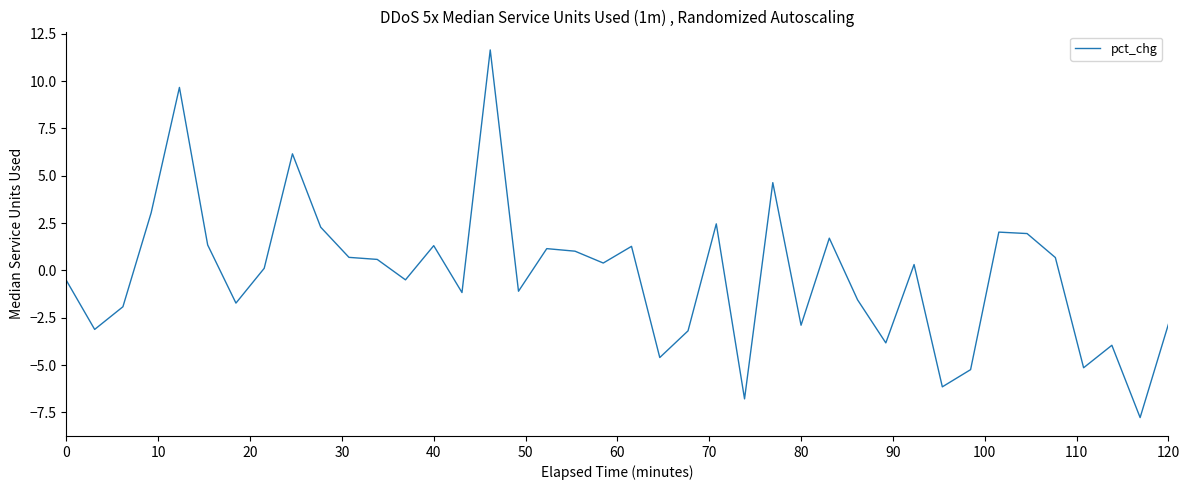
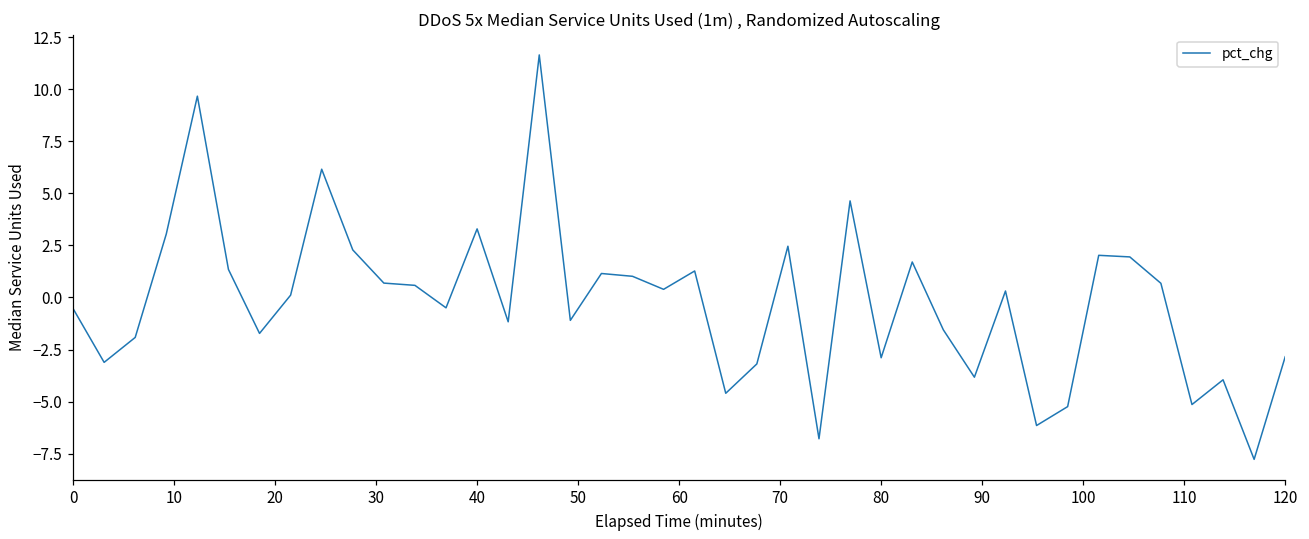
40: 1.3 -> 3.3
